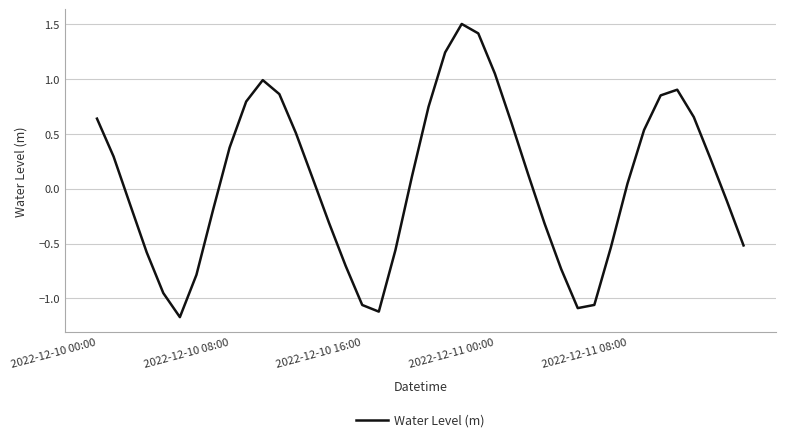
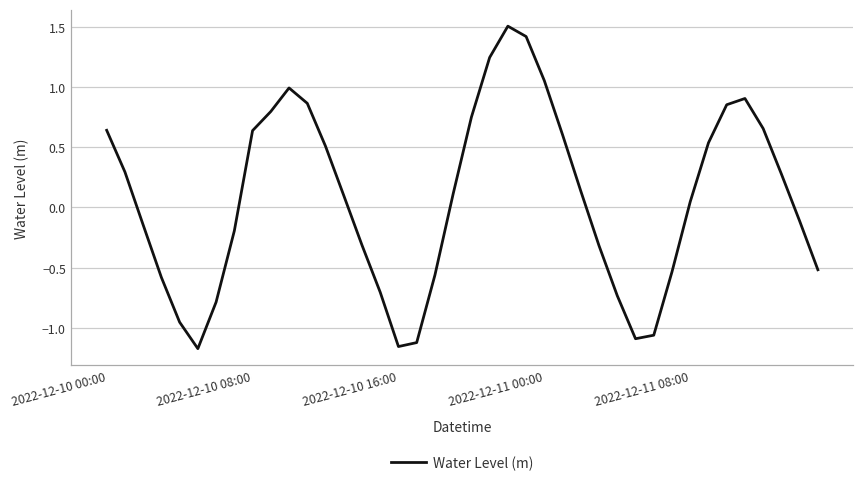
2022-12-10 08:00: 0.38 -> 0.64
2022-12-10 16:00: -1.06 -> -1.15
